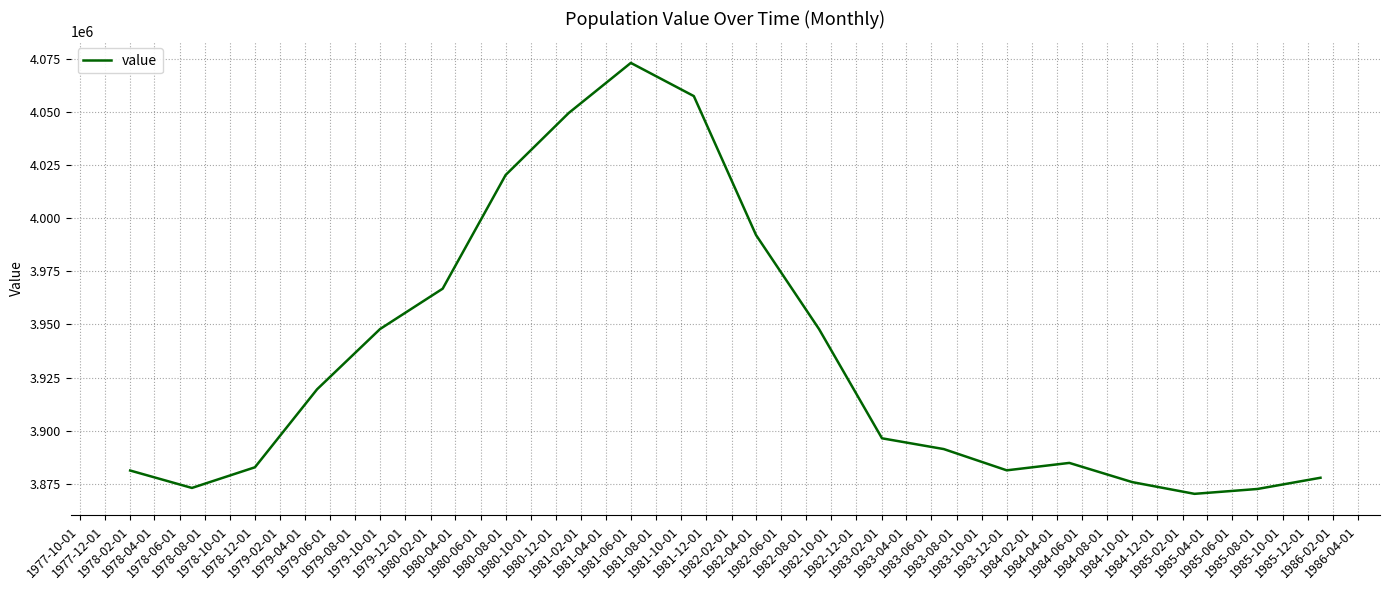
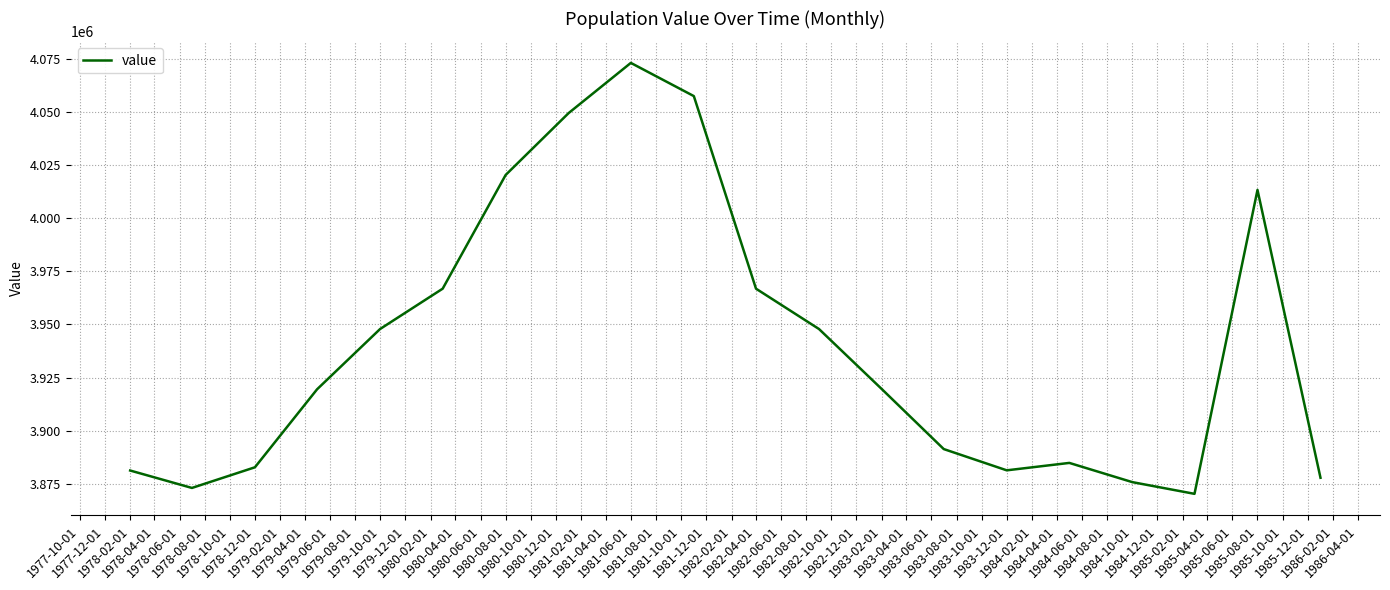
1982-04-01: 3992000 -> 3967000
1983-02-01: 3896000 -> 3919000
1985-08-01: 3873000 -> 4013000
